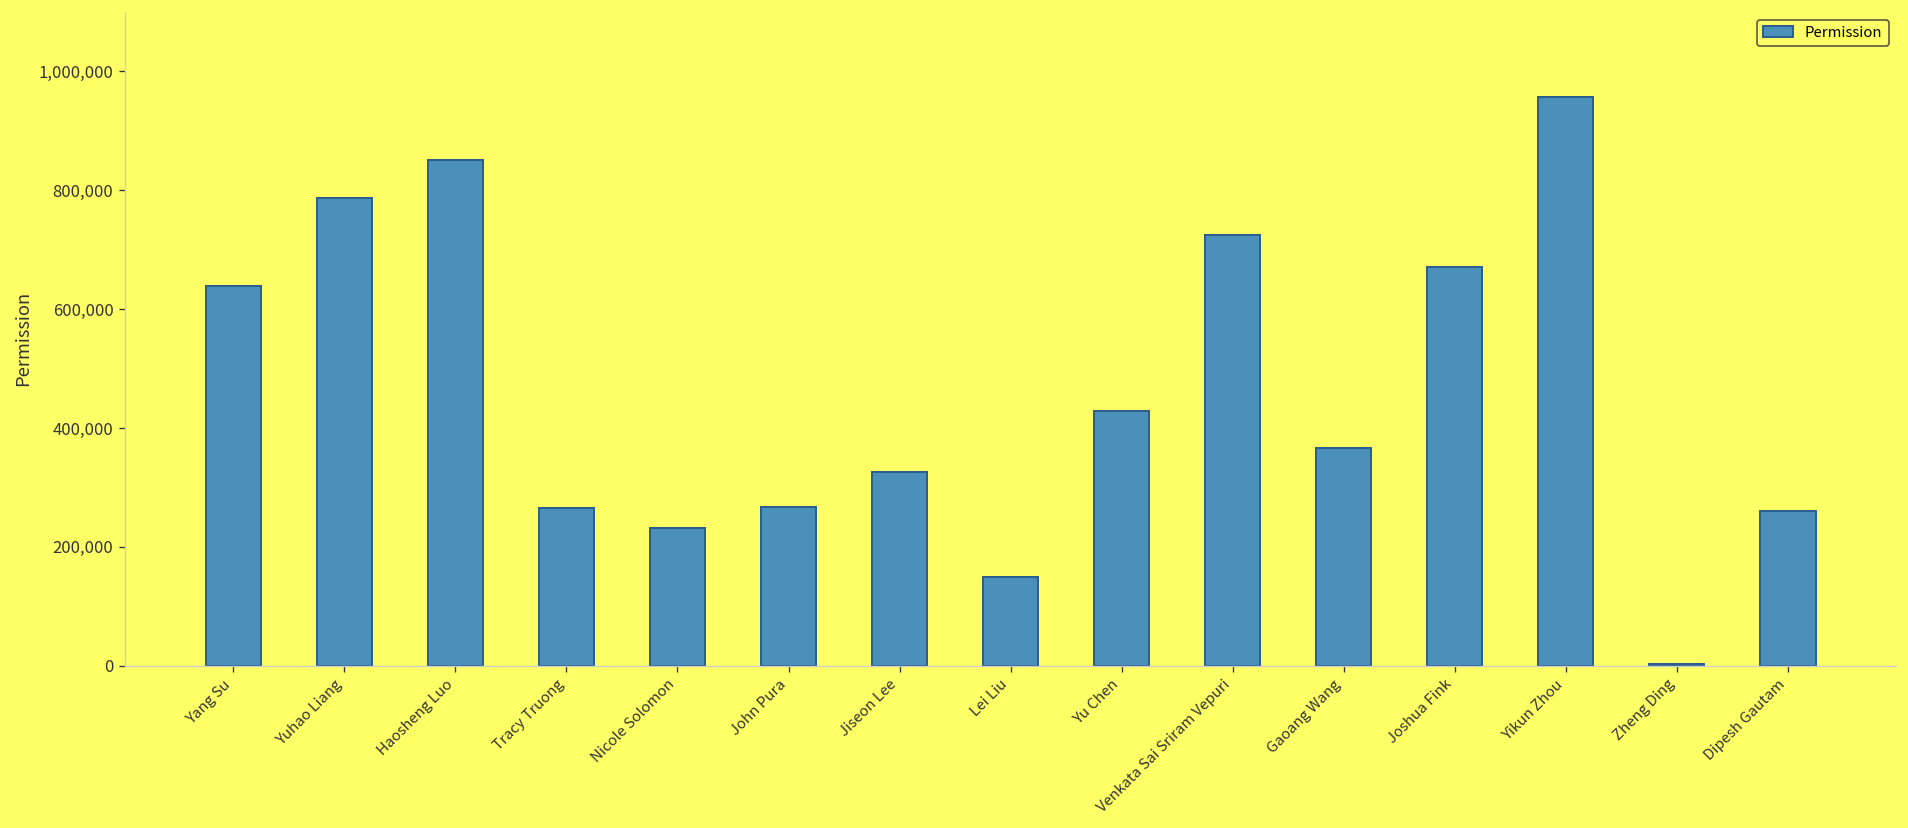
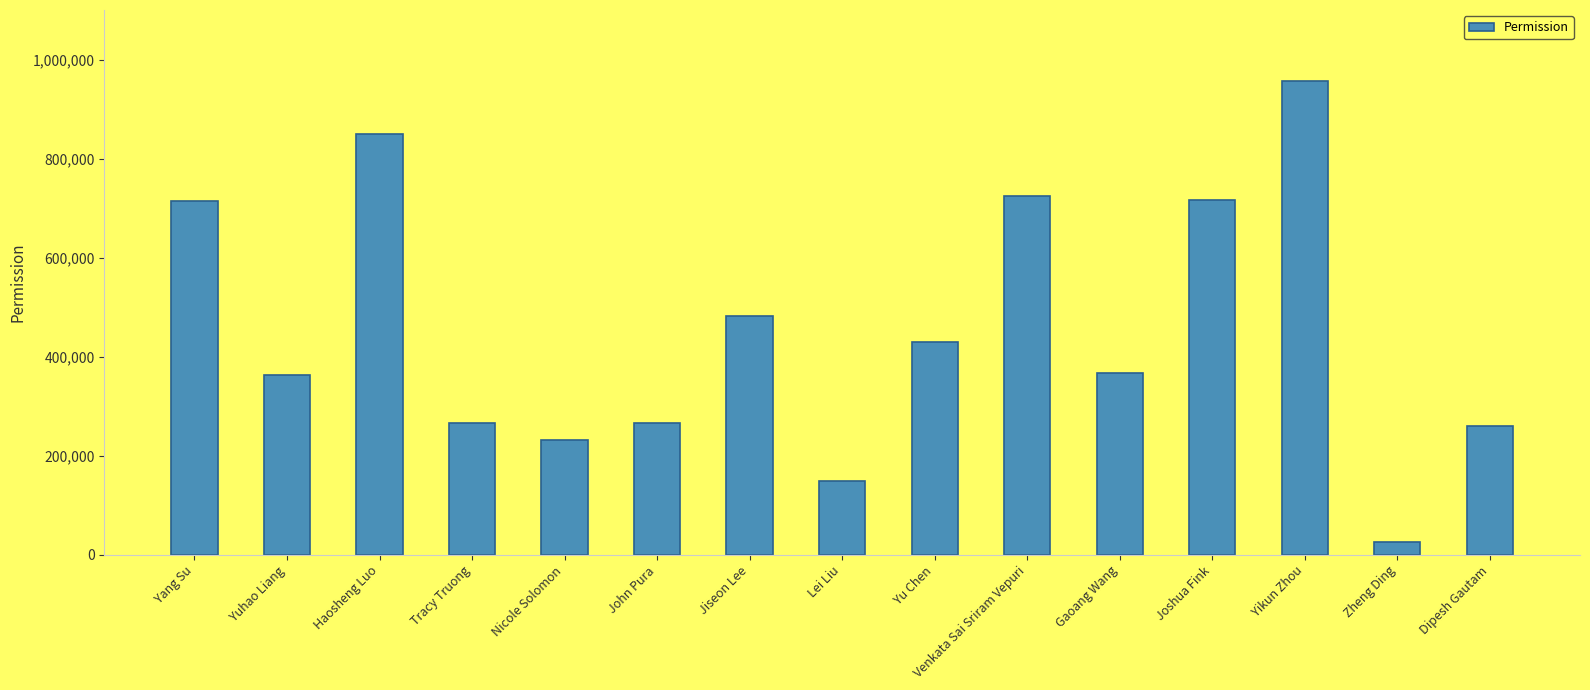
Yang Su: 640,000 -> 710,000
Yuhao Liang: 790,000 -> 360,000
Jiseon Lee: 330,000 -> 480,000
Joshua Fink: 670,000 -> 720,000
Zheng Ding: 0 -> 30,000
